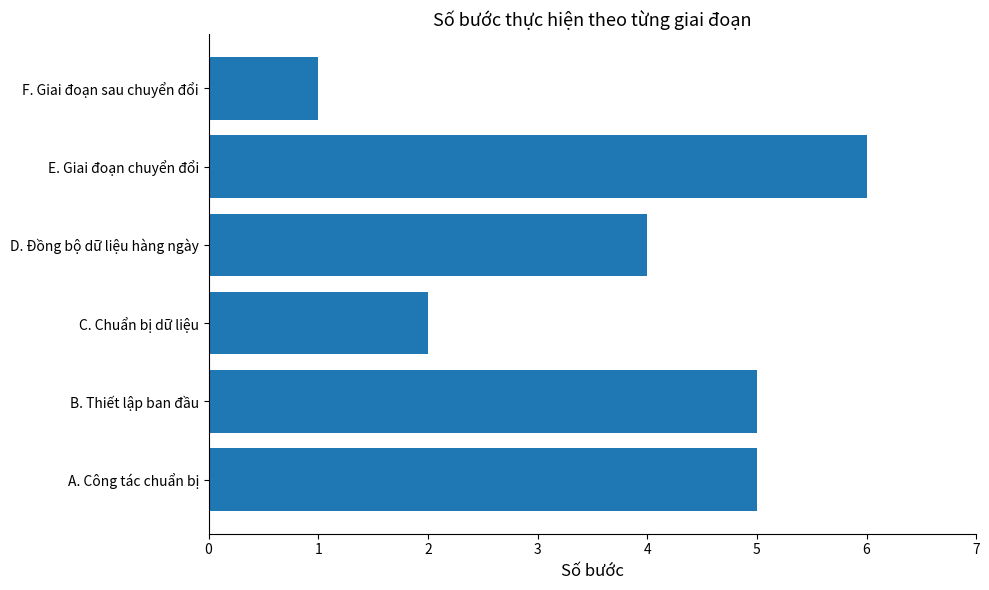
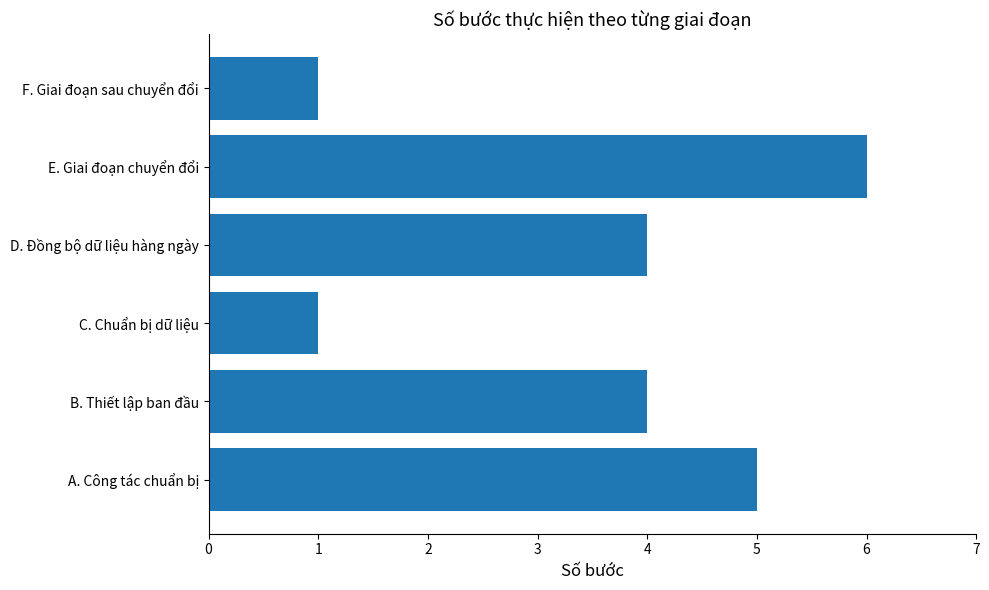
C. Chuẩn bị dữ liệu: 2 -> 1
B. Thiết lập ban đầu: 5 -> 4
